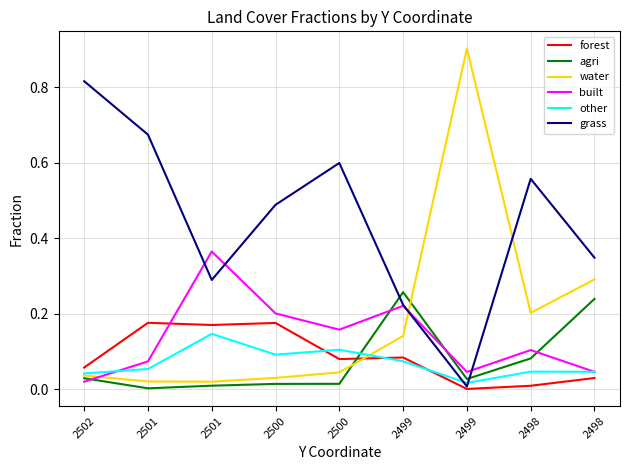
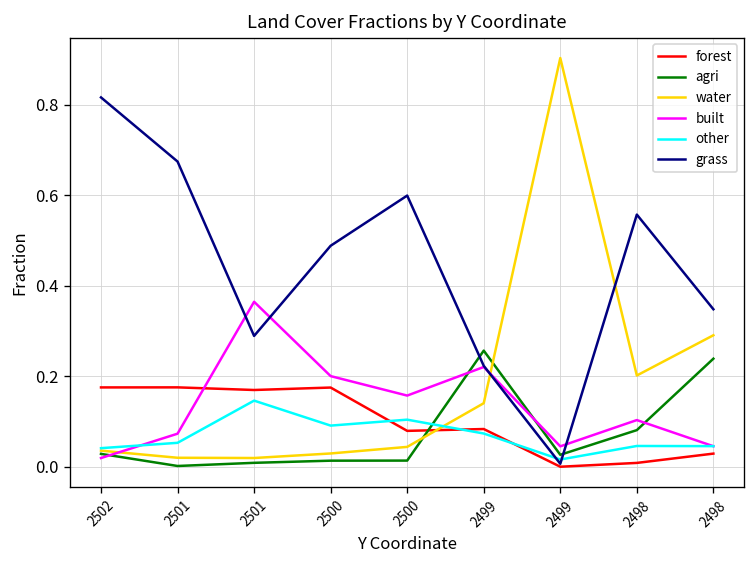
forest, 2502: 0.06 -> 0.18
